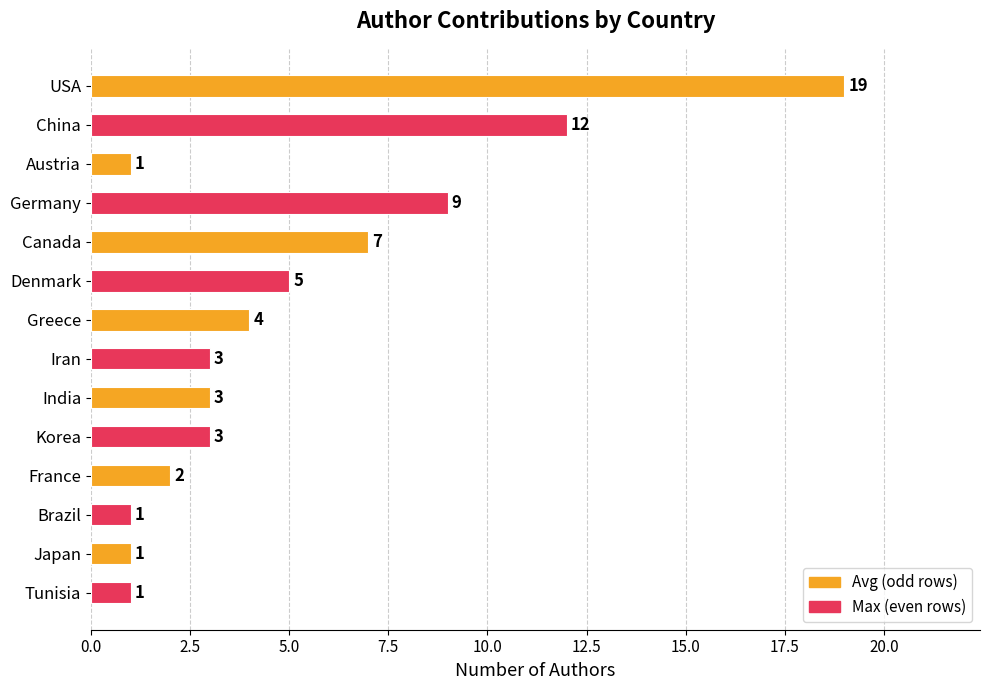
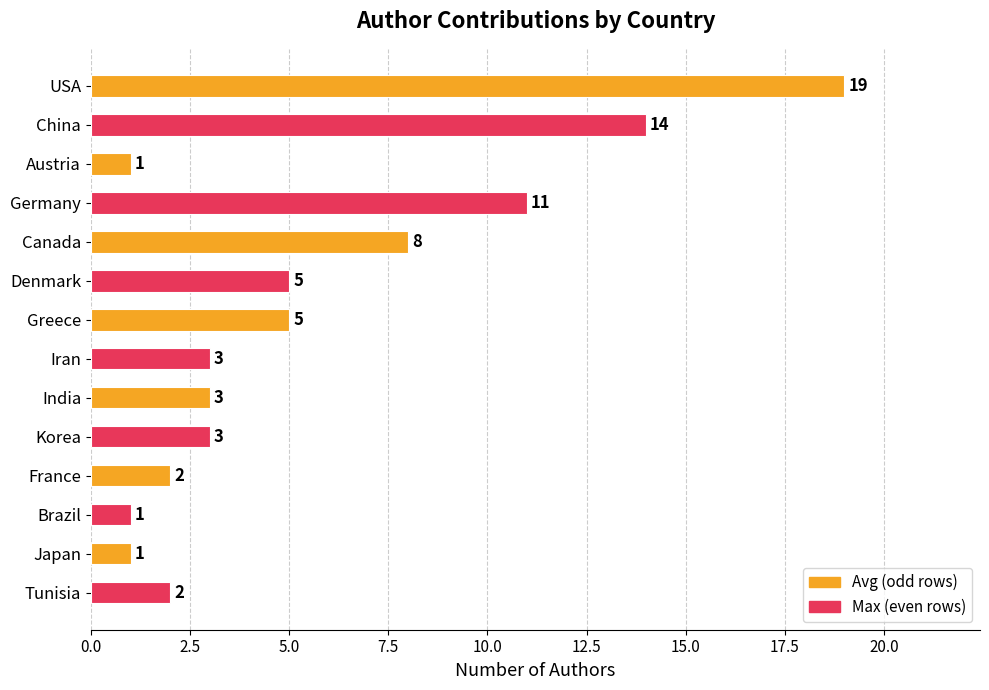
China: 12 -> 14
Germany: 9 -> 11
Canada: 7 -> 8
Greece: 4 -> 5
Tunisia: 1 -> 2
